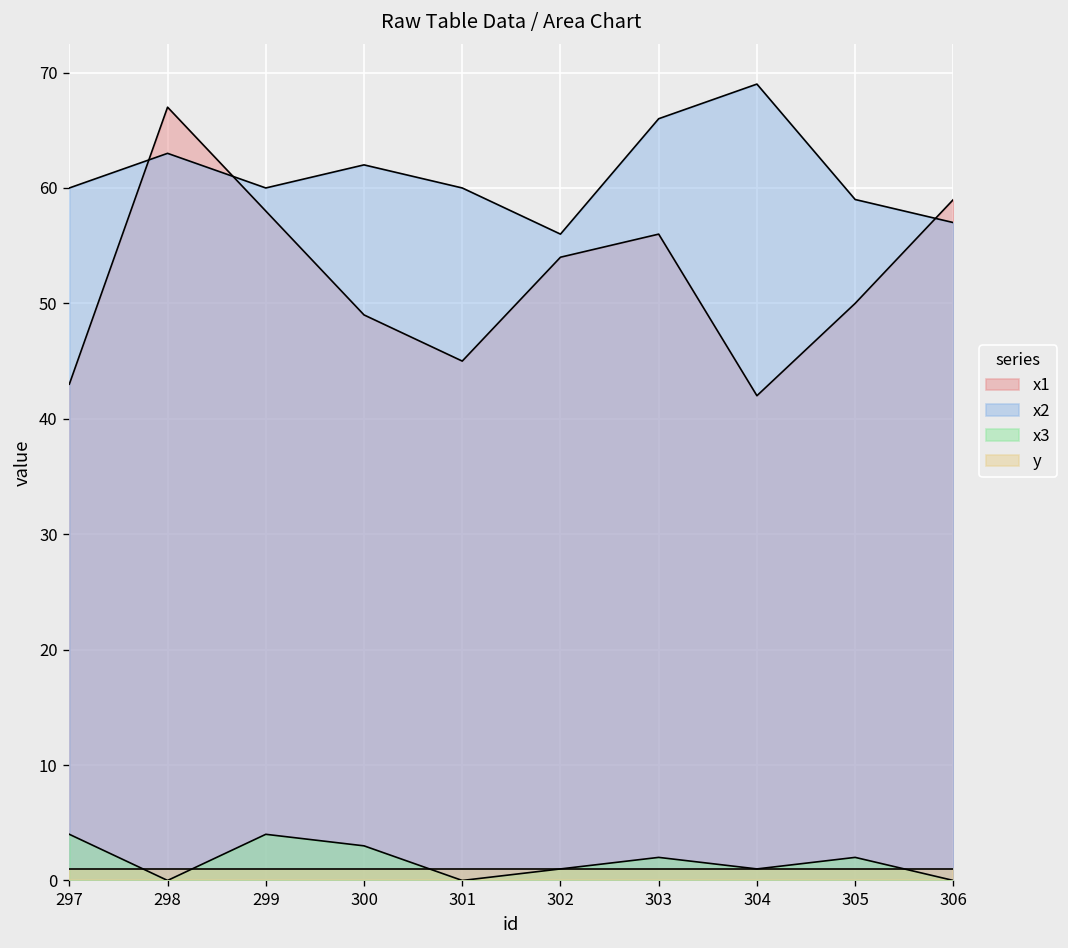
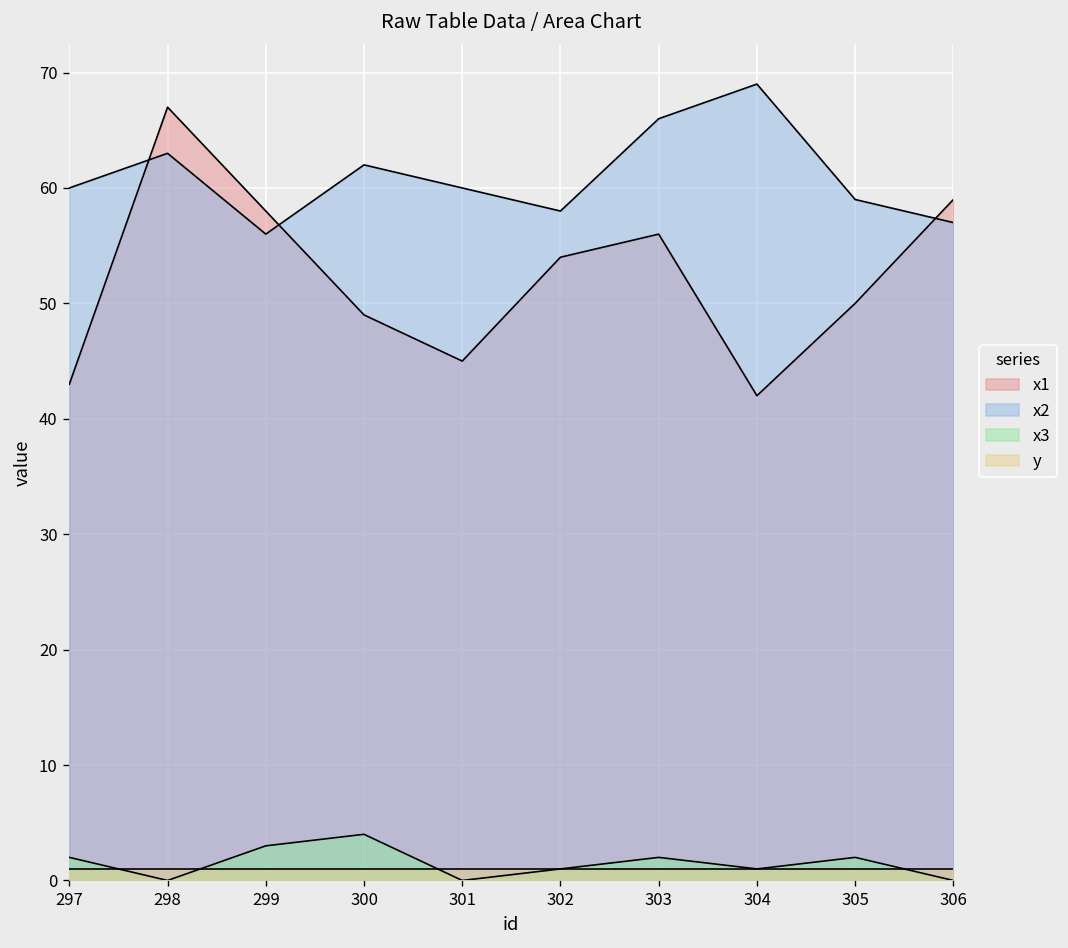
x3, 297: 4 -> 2
x2, 299: 60 -> 56
x3, 299: 4 -> 3
x3, 300: 3 -> 4
x2, 302: 56 -> 58
